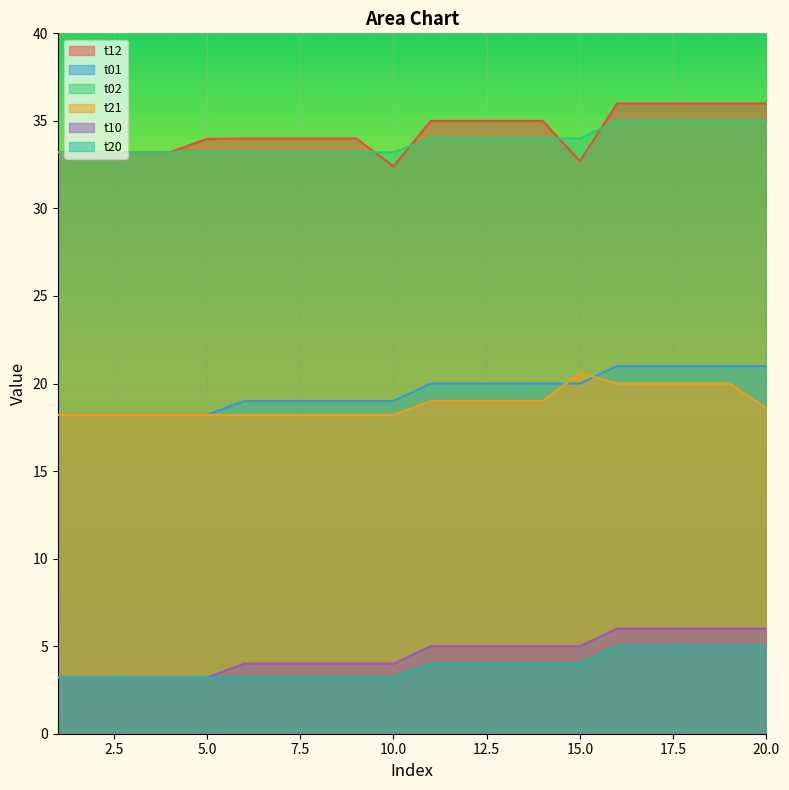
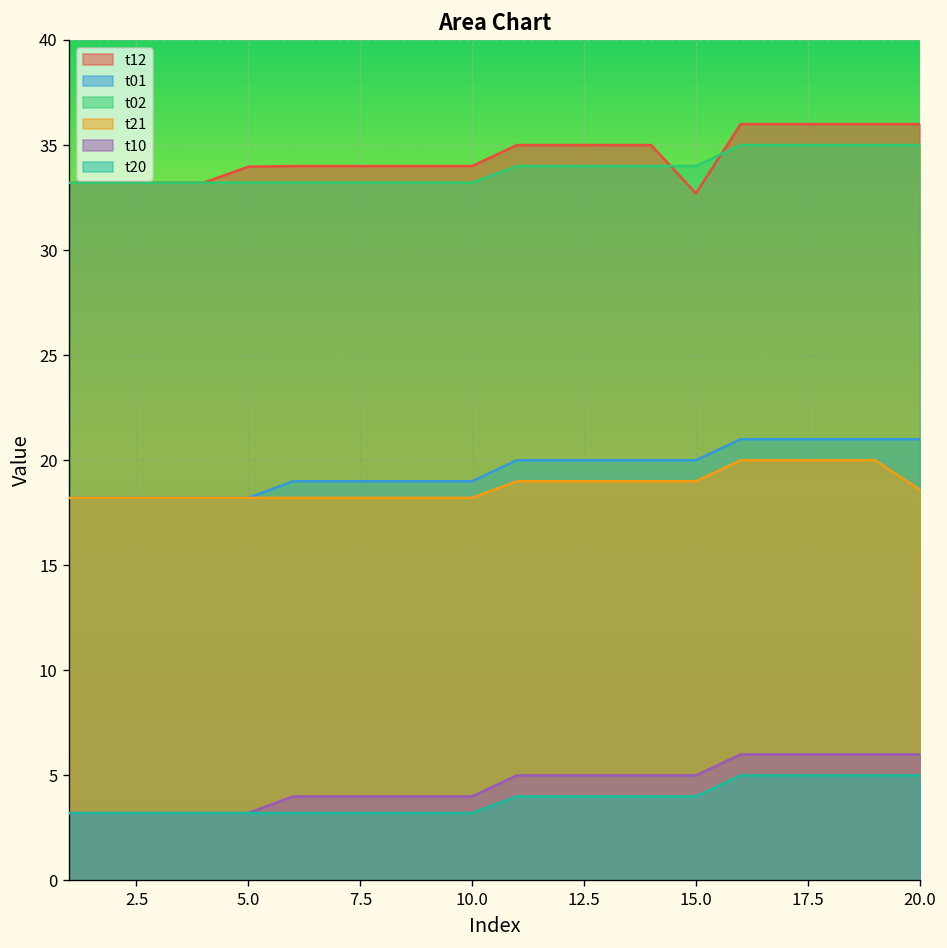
t12, 10.0: 32.4 -> 34.0
t21, 15.0: 20.6 -> 19.0
